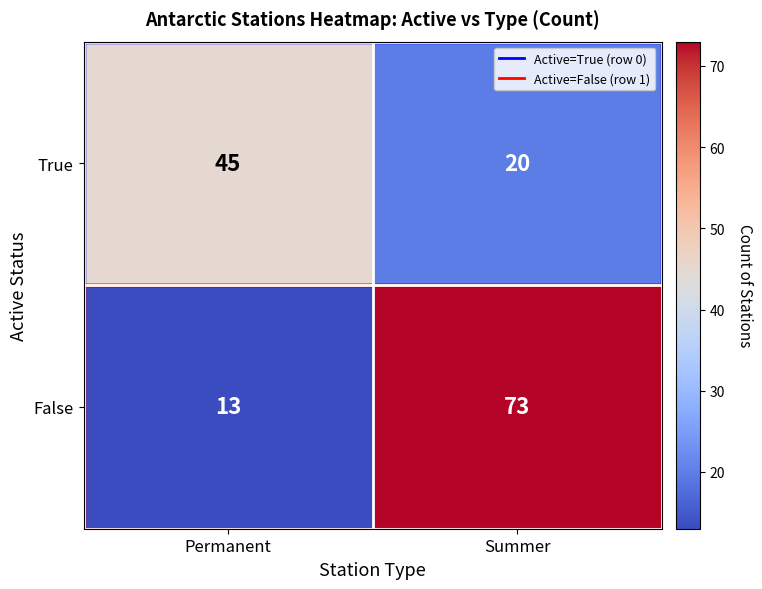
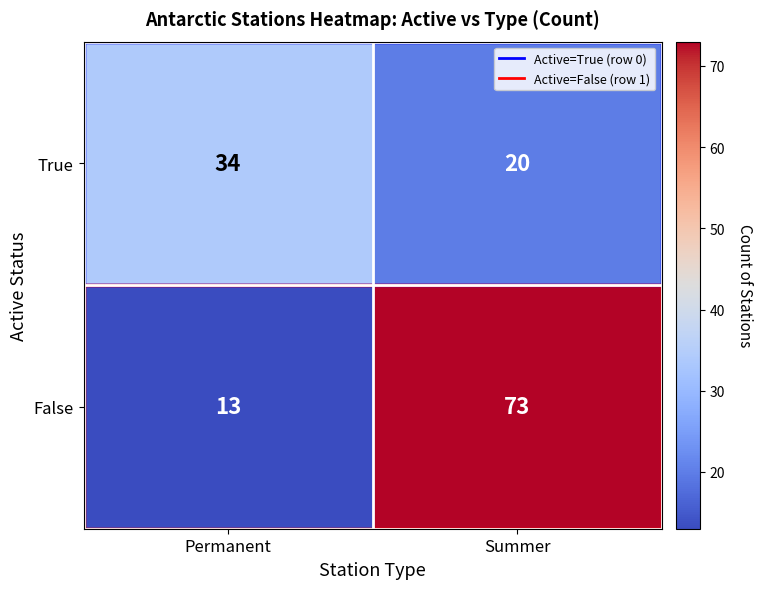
True, Permanent: 45 -> 34
